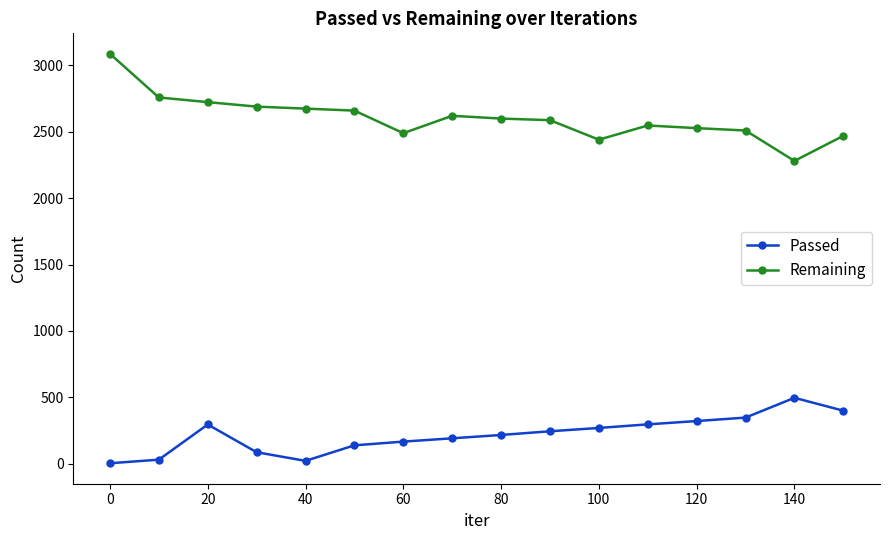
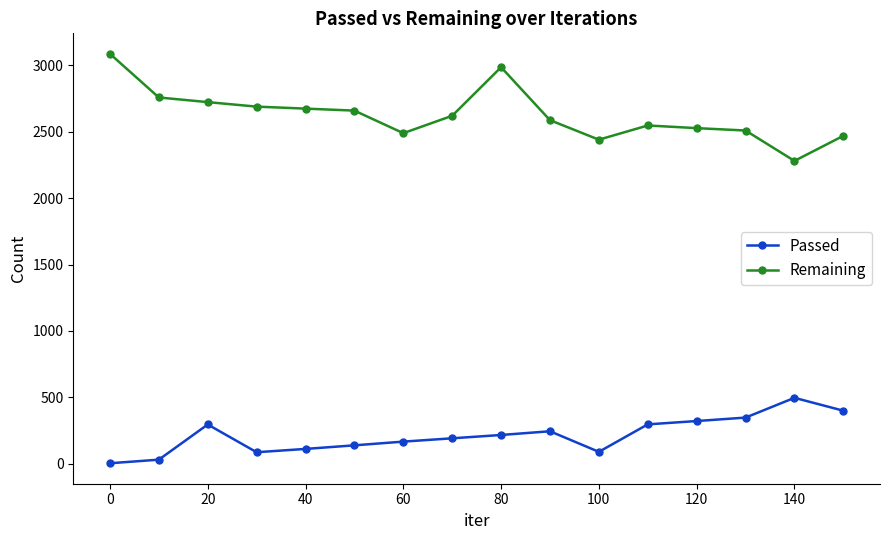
Passed, 40: 20 -> 110
Remaining, 80: 2600 -> 2990
Passed, 100: 270 -> 90
